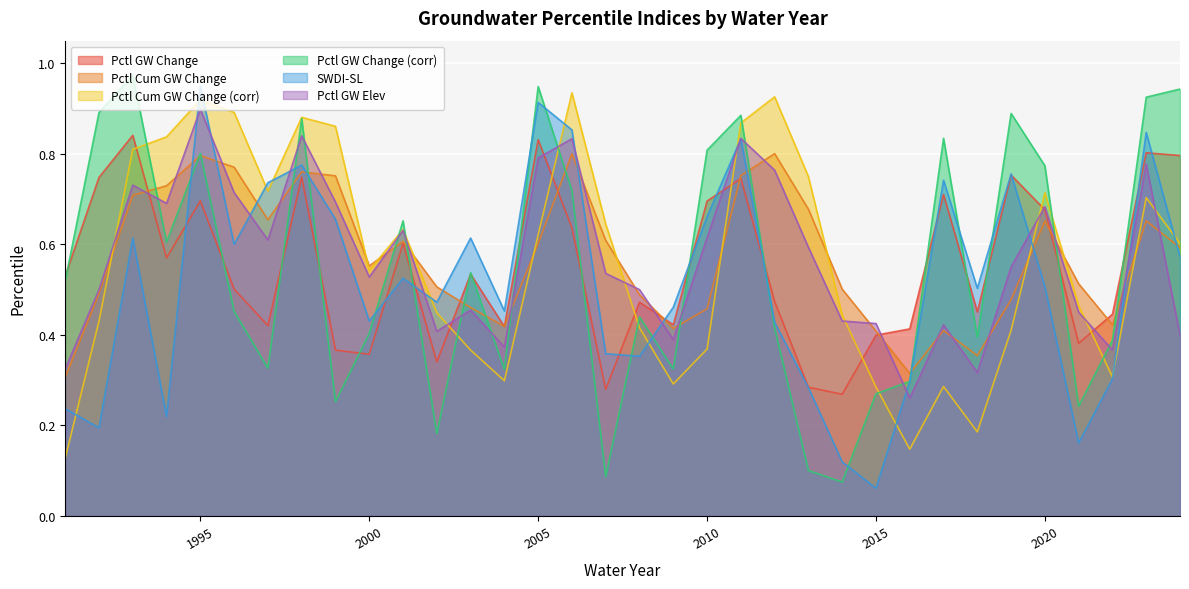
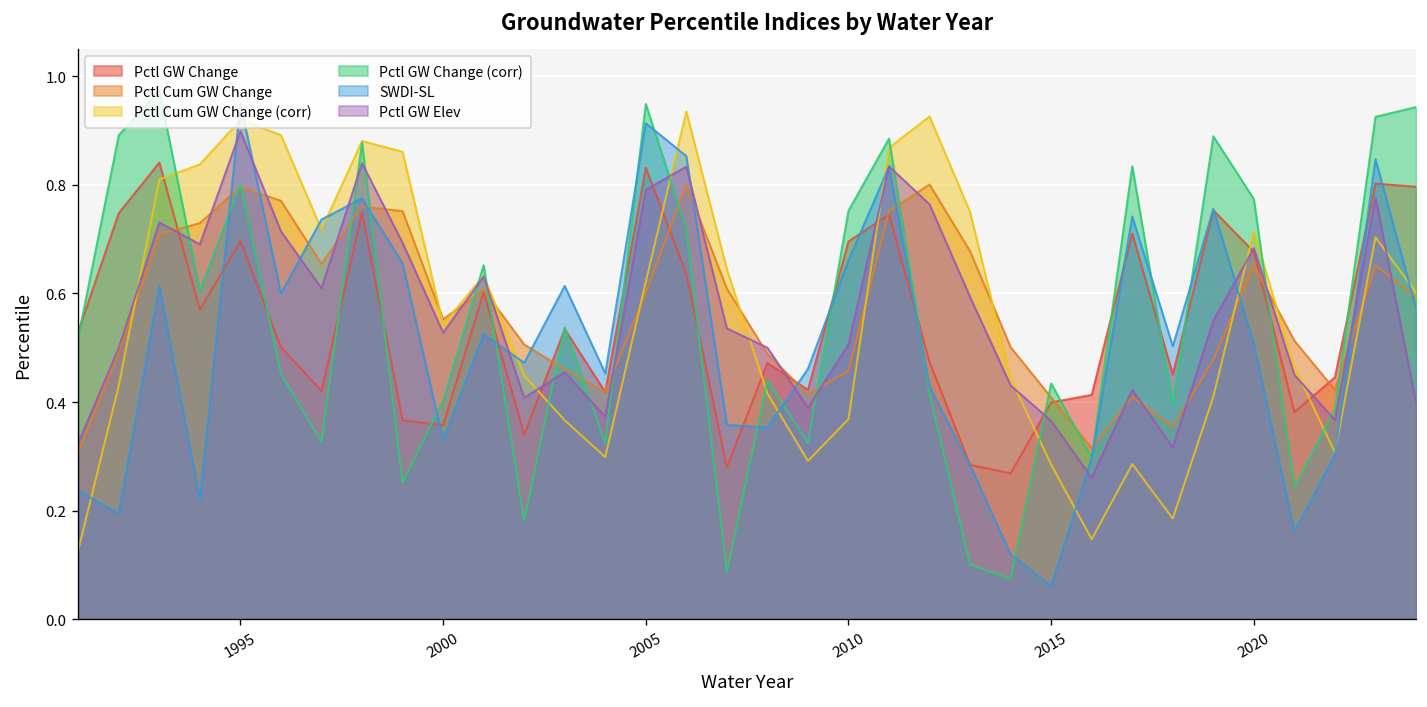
SWDI-SL, 2000: 0.43 -> 0.33
Pctl GW Change (corr), 2010: 0.81 -> 0.75
Pctl GW Elev, 2010: 0.61 -> 0.51
Pctl GW Change (corr), 2015: 0.27 -> 0.43
Pctl GW Elev, 2015: 0.42 -> 0.37
